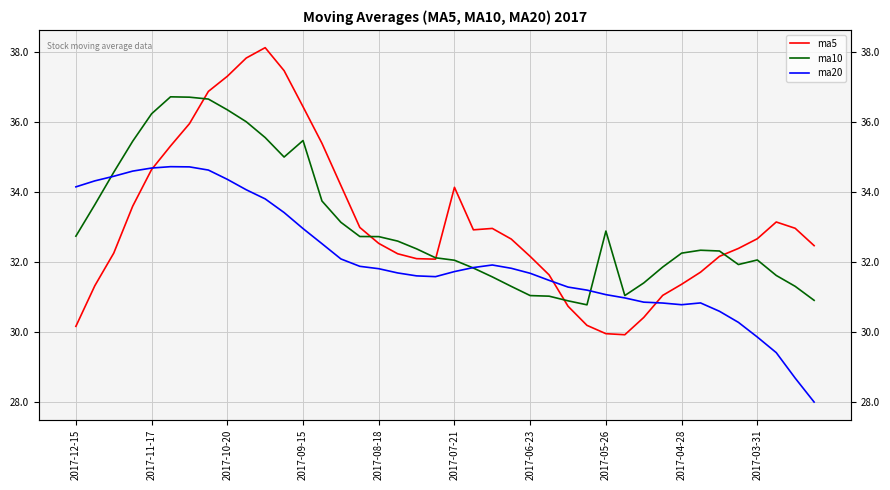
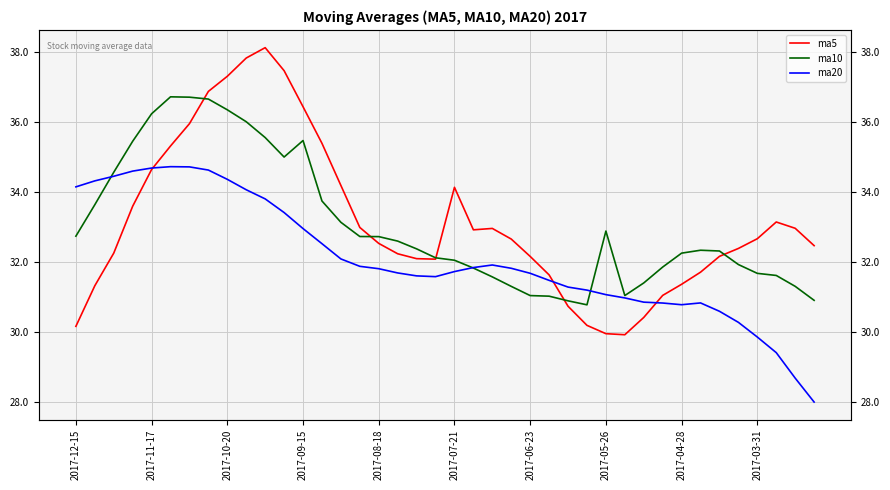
ma10, 2017-03-31: 32.1 -> 31.7
